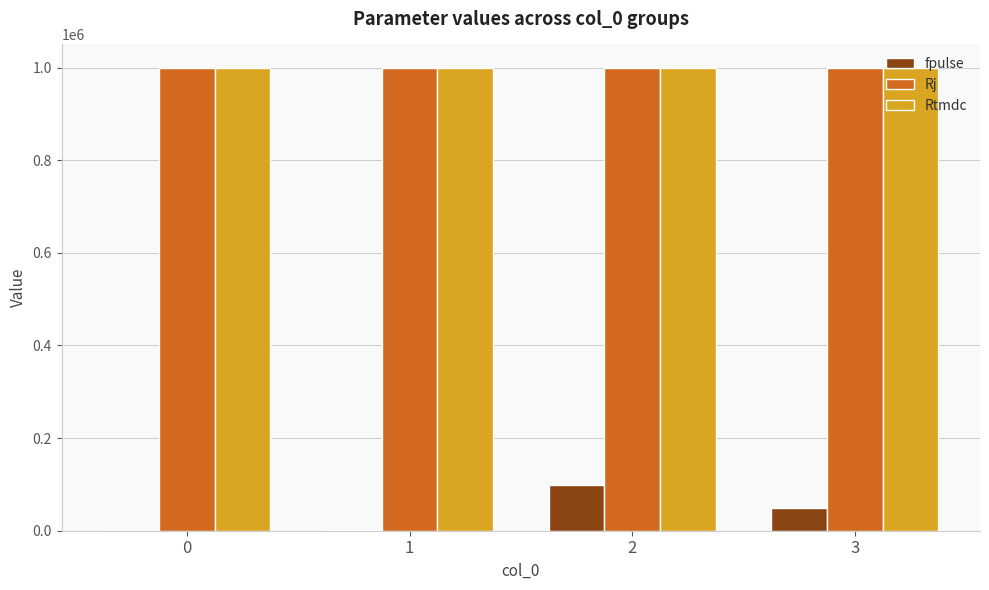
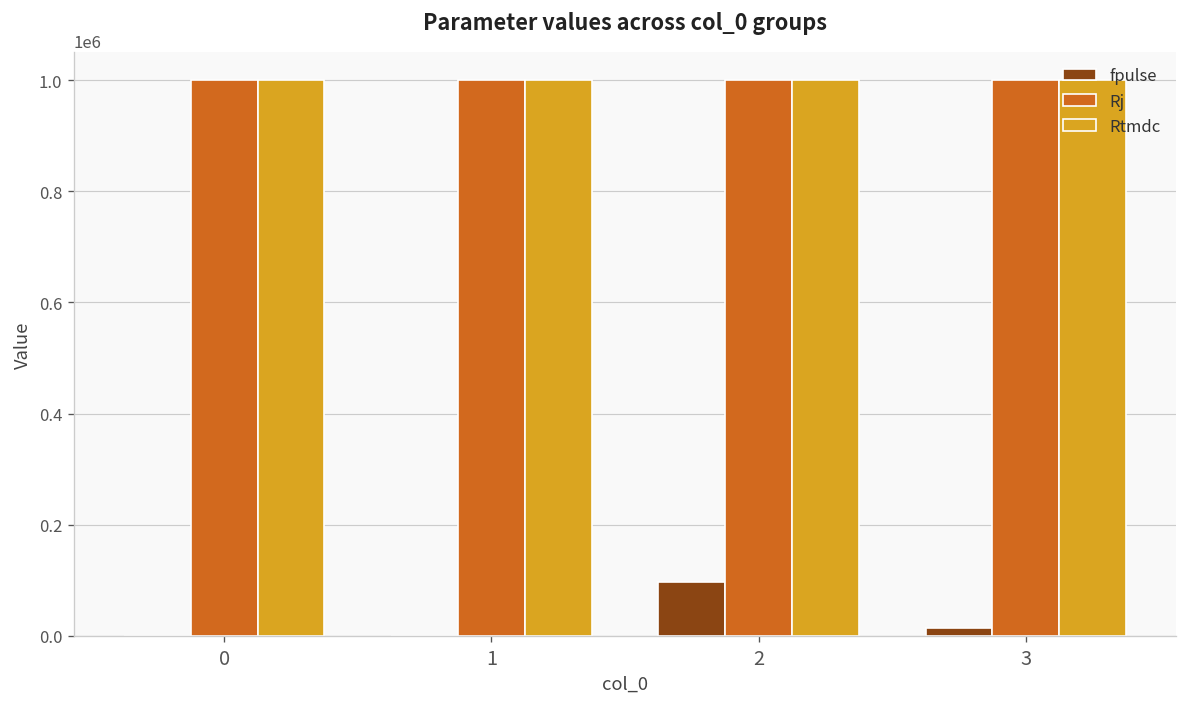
fpulse, 3: 50000 -> 10000
